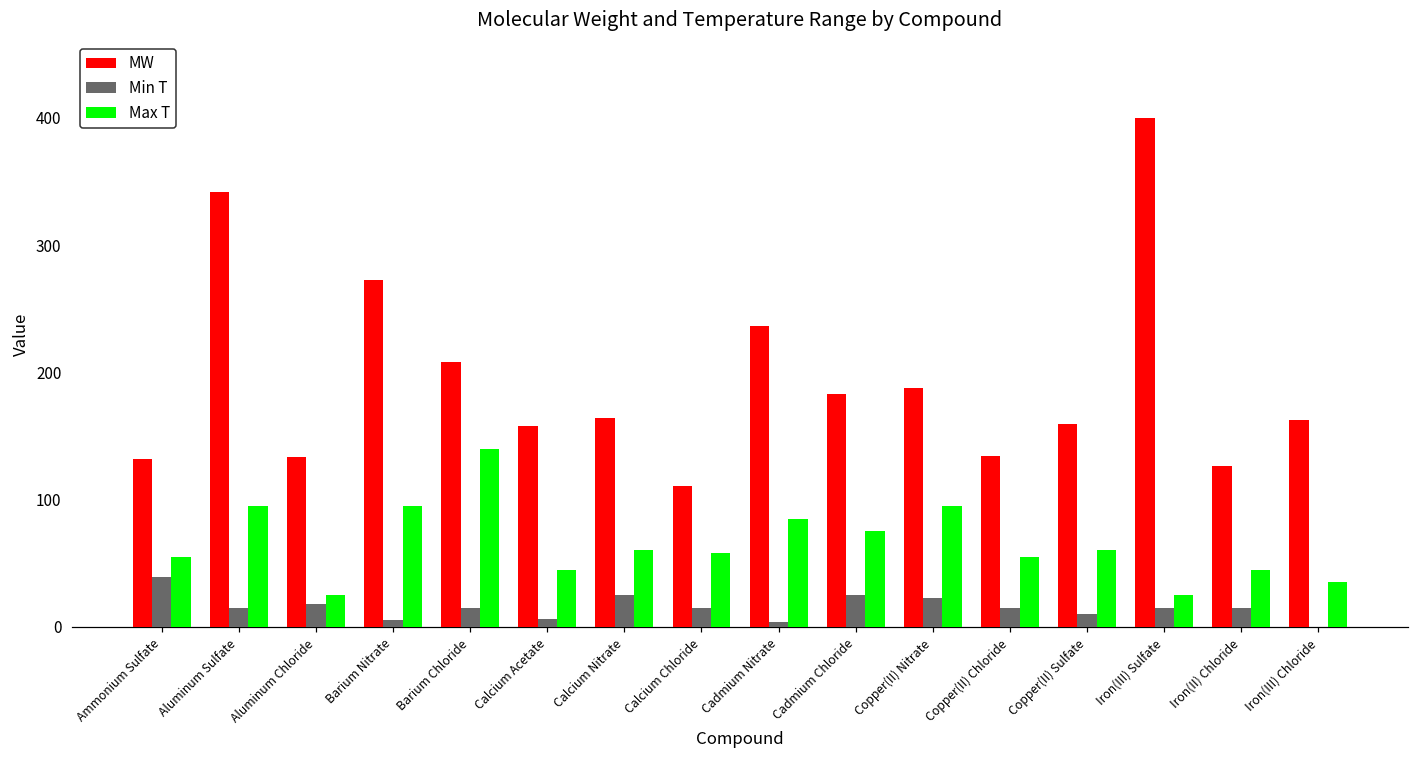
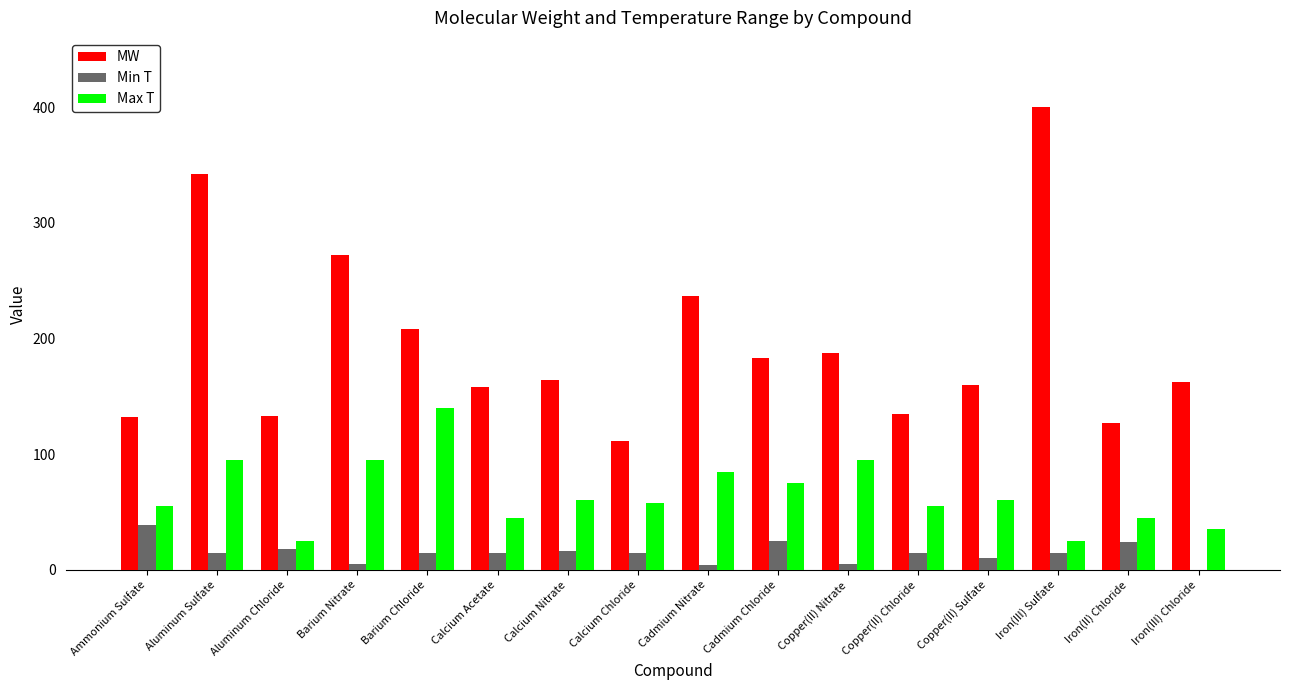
Min T, Calcium Acetate: 6 -> 15
Min T, Calcium Nitrate: 25 -> 16
Min T, Copper(II) Nitrate: 23 -> 5
Min T, Iron(II) Chloride: 15 -> 24
